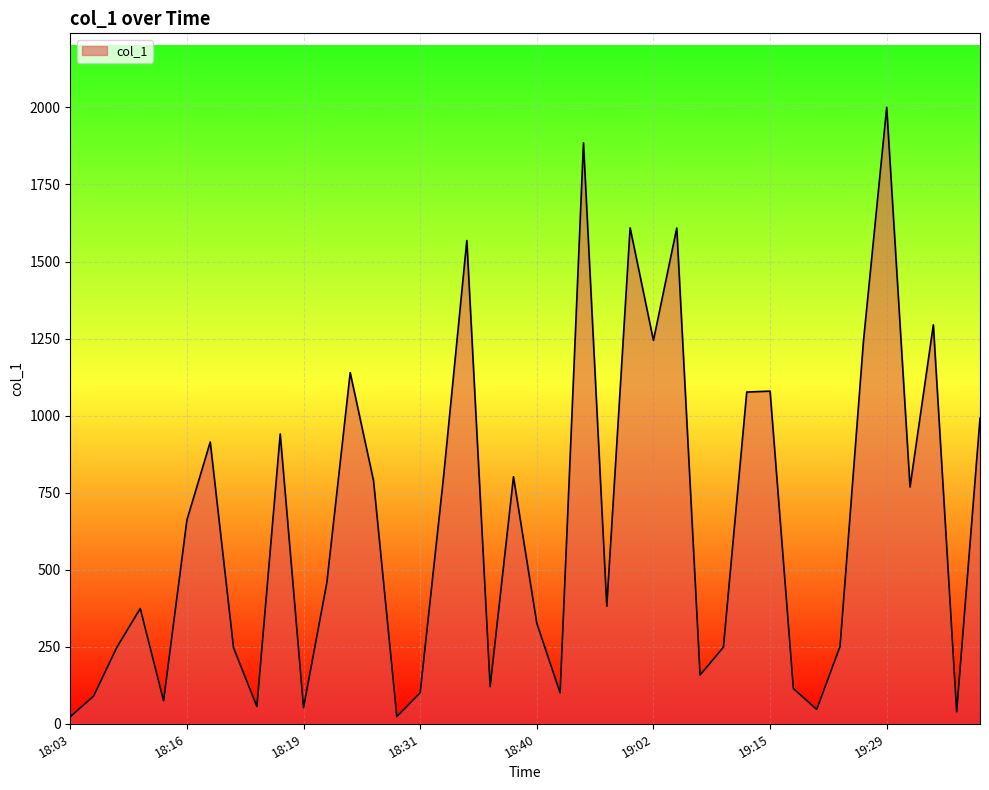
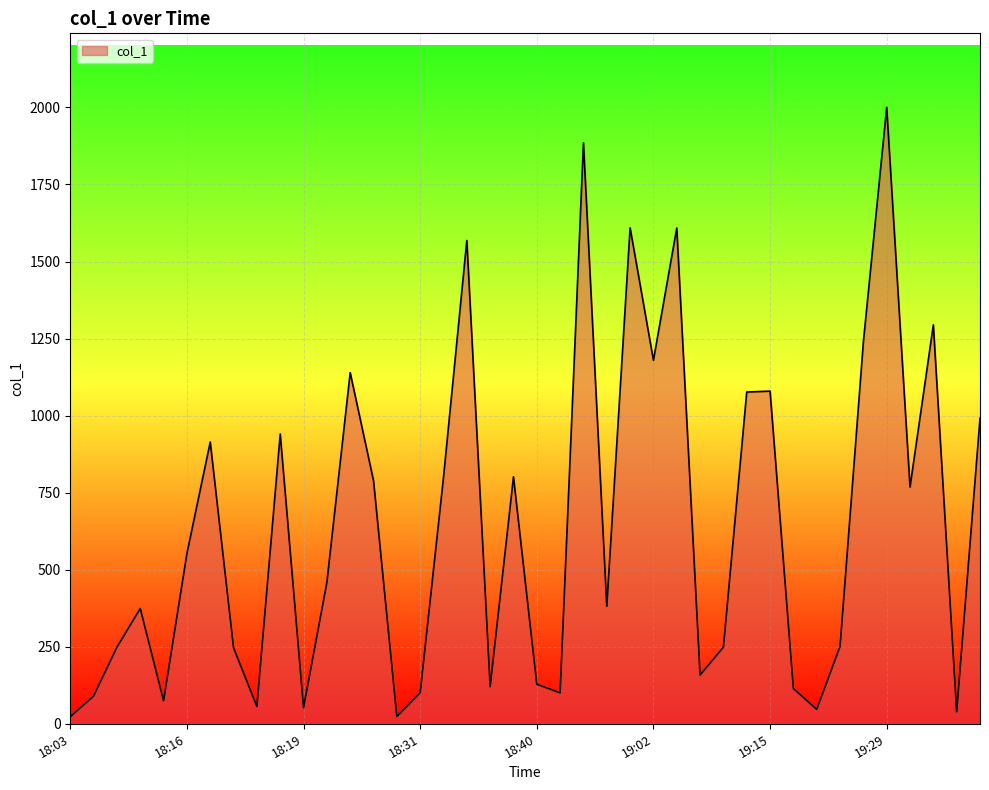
18:16: 660 -> 550
18:40: 330 -> 130
19:02: 1240 -> 1180
